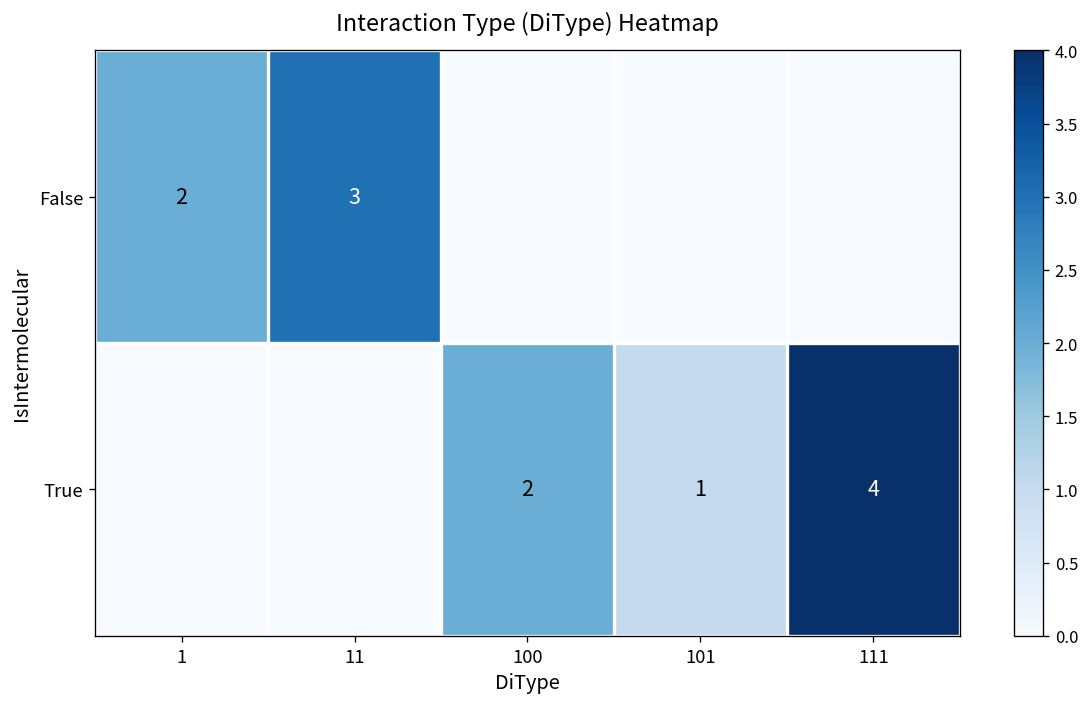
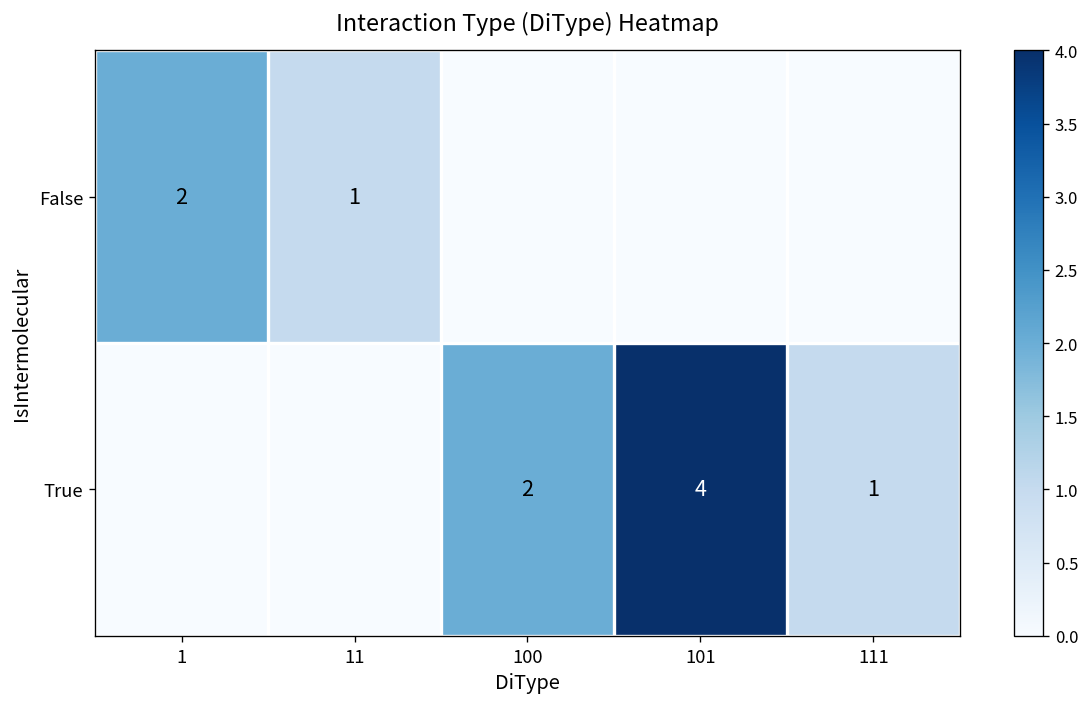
False, 11: 3 -> 1
True, 101: 1 -> 4
True, 111: 4 -> 1
